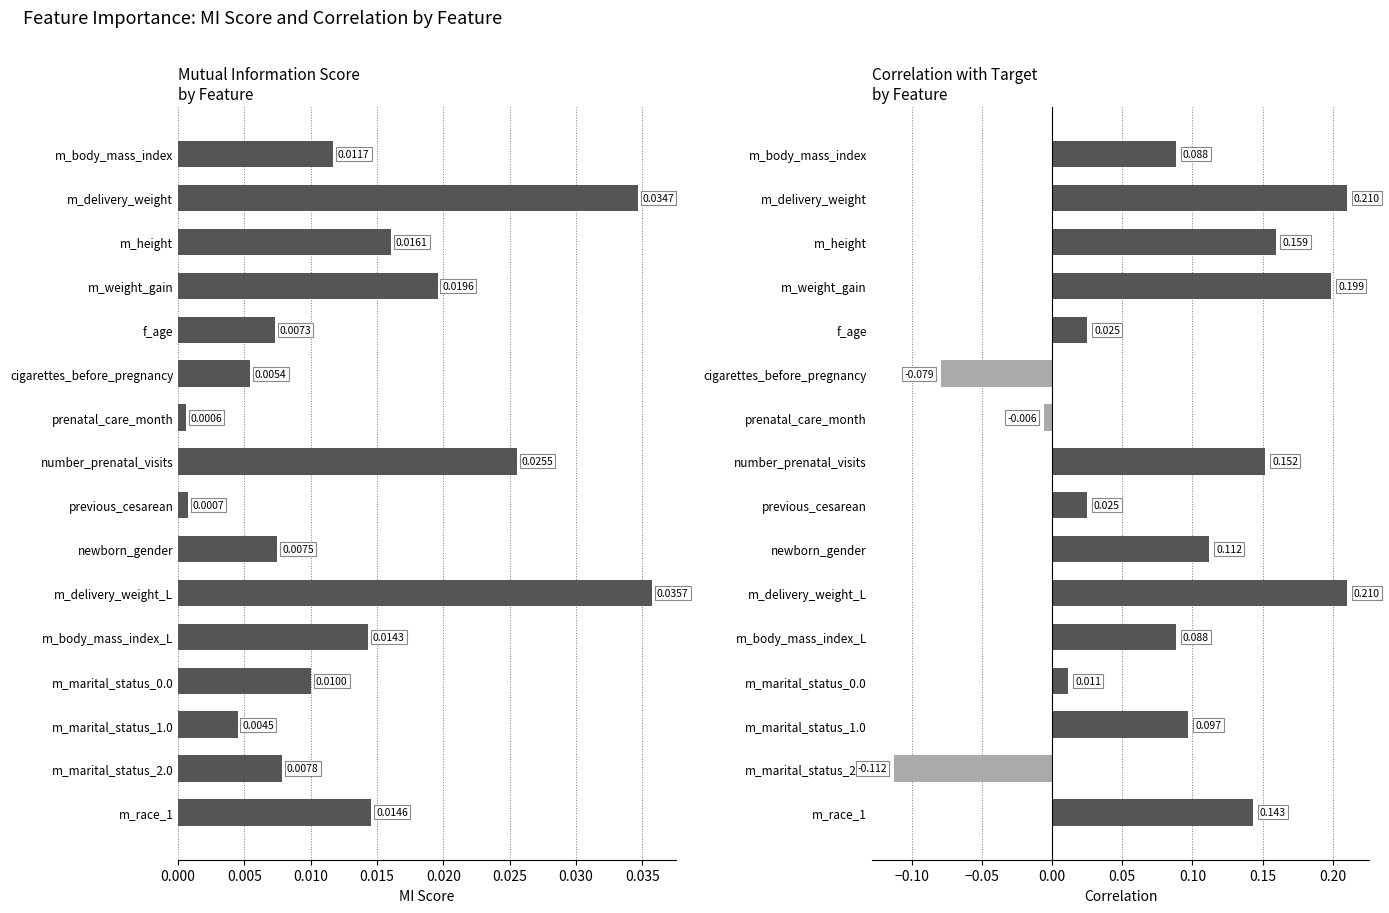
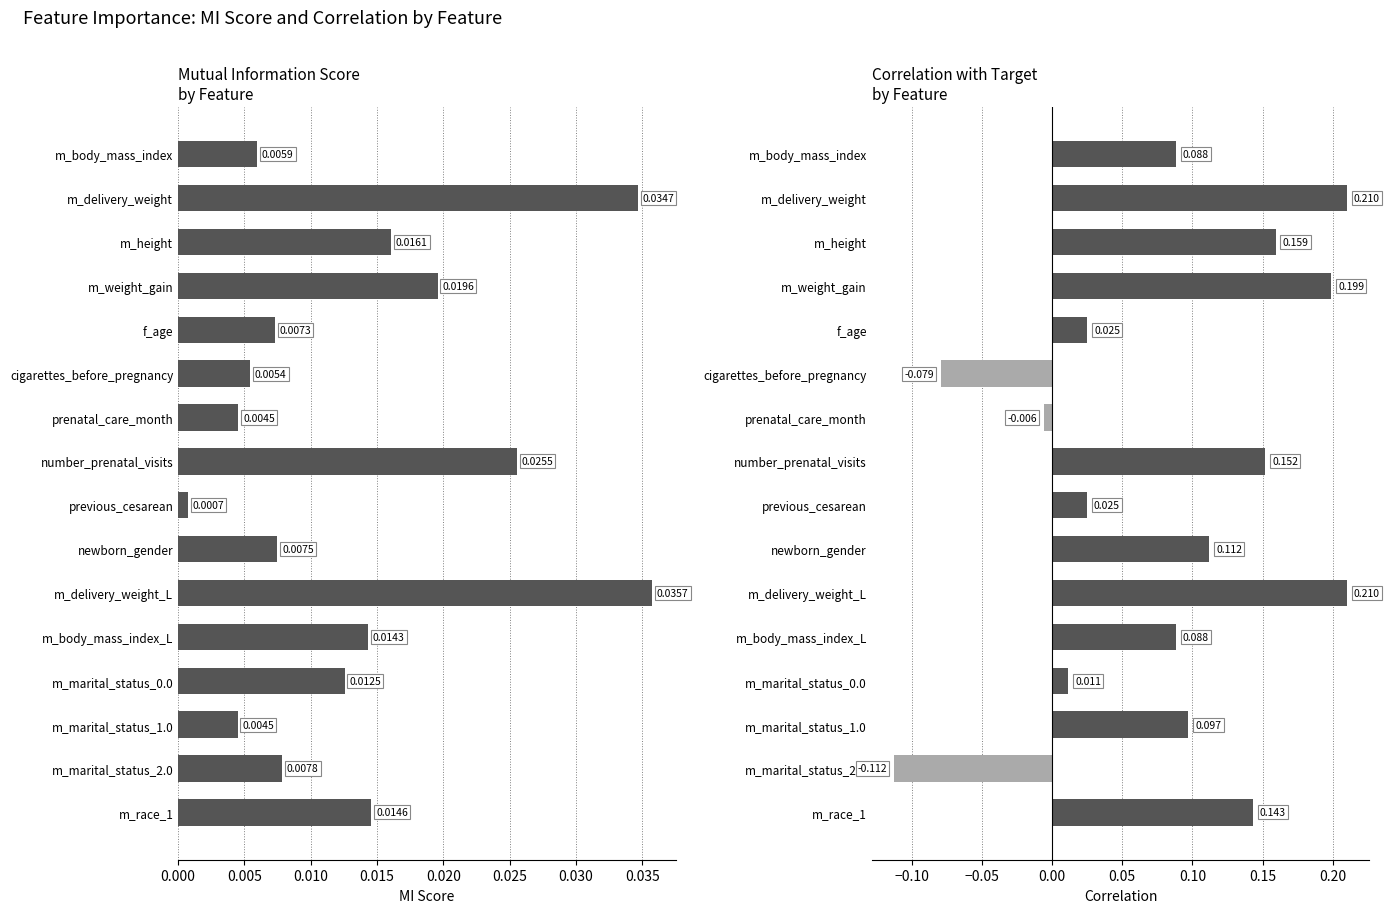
Mutual Information Score by Feature, m_body_mass_index: 0.0117 -> 0.0059
Mutual Information Score by Feature, prenatal_care_month: 0.0006 -> 0.0045
Mutual Information Score by Feature, m_marital_status_0.0: 0.0100 -> 0.0125
